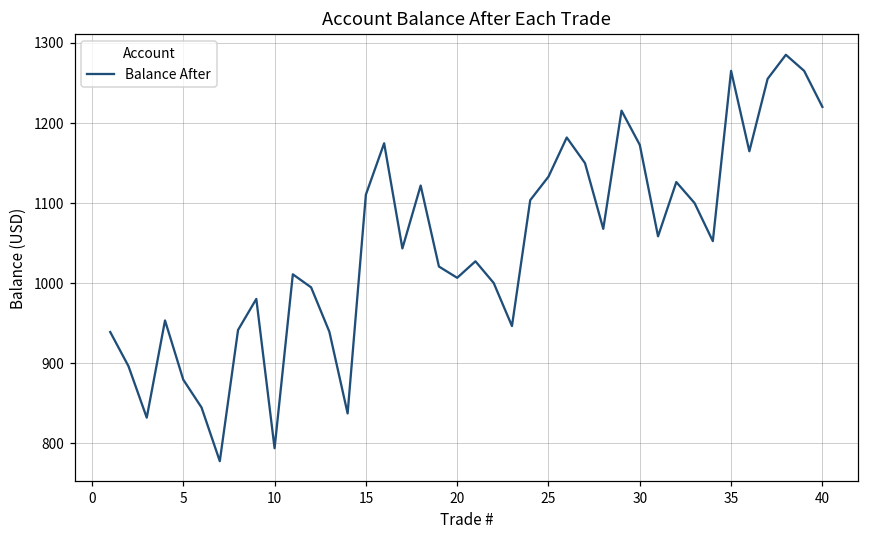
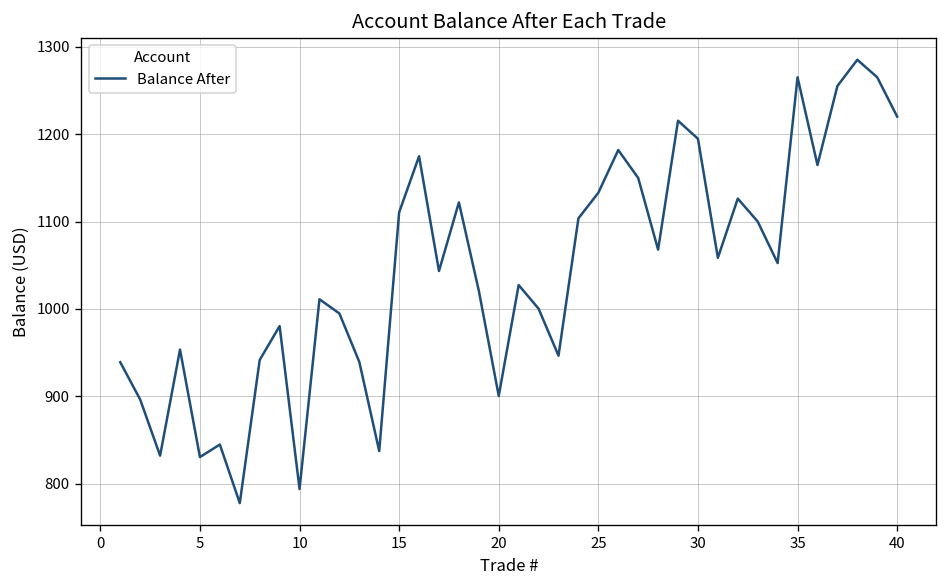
5: 880 -> 830
20: 1010 -> 900
30: 1170 -> 1190
